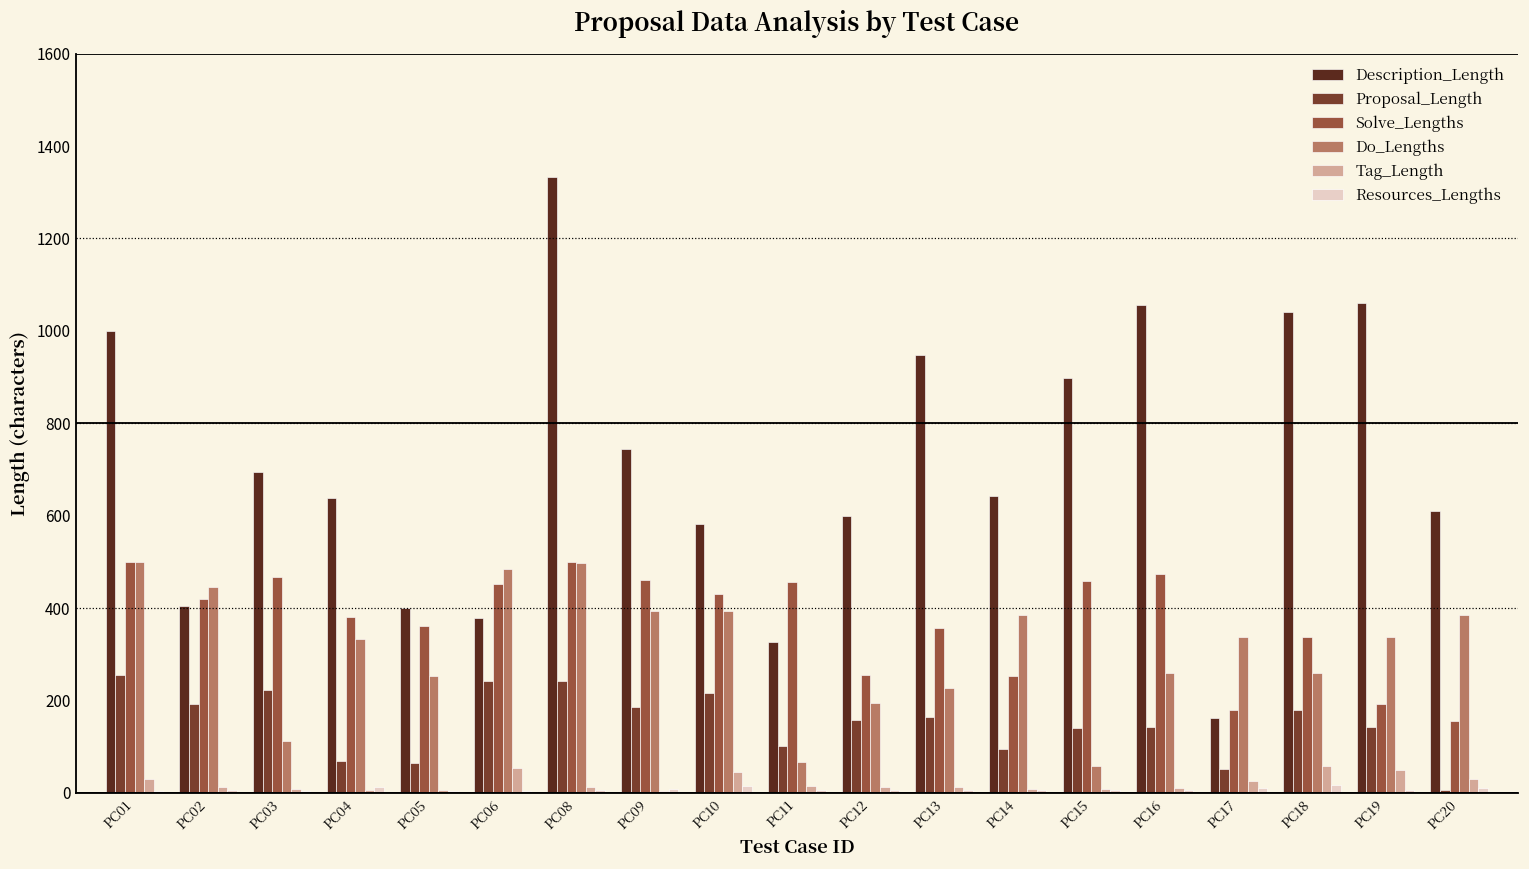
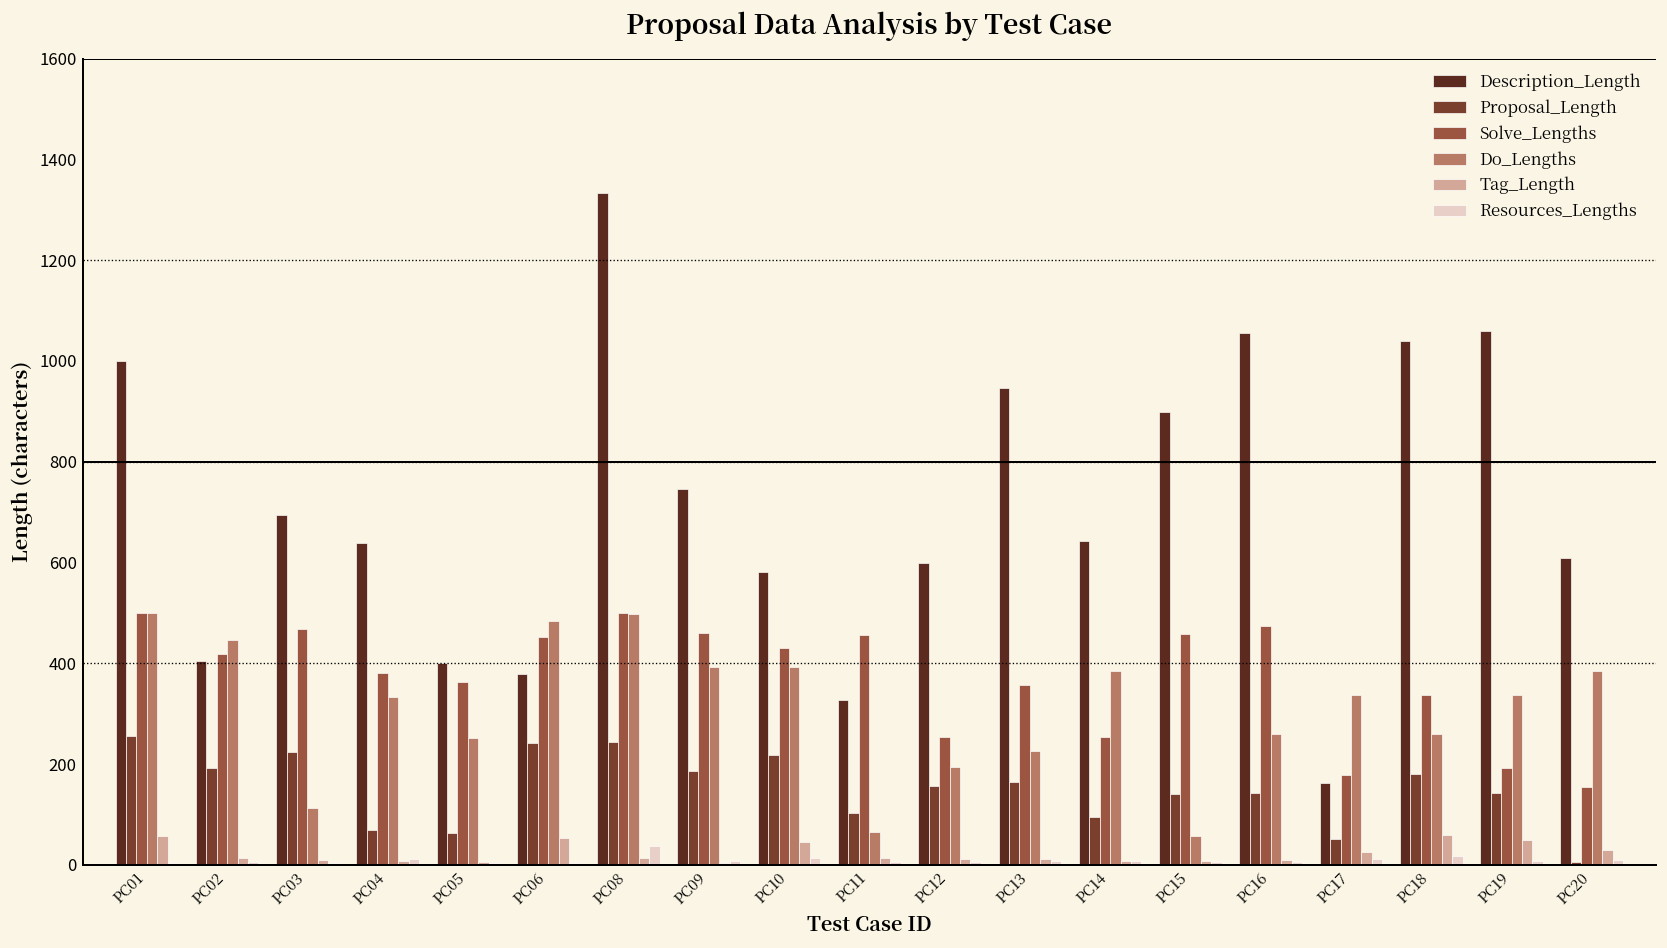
Tag_Length, PC01: 30 -> 60
Resources_Lengths, PC08: 10 -> 40
